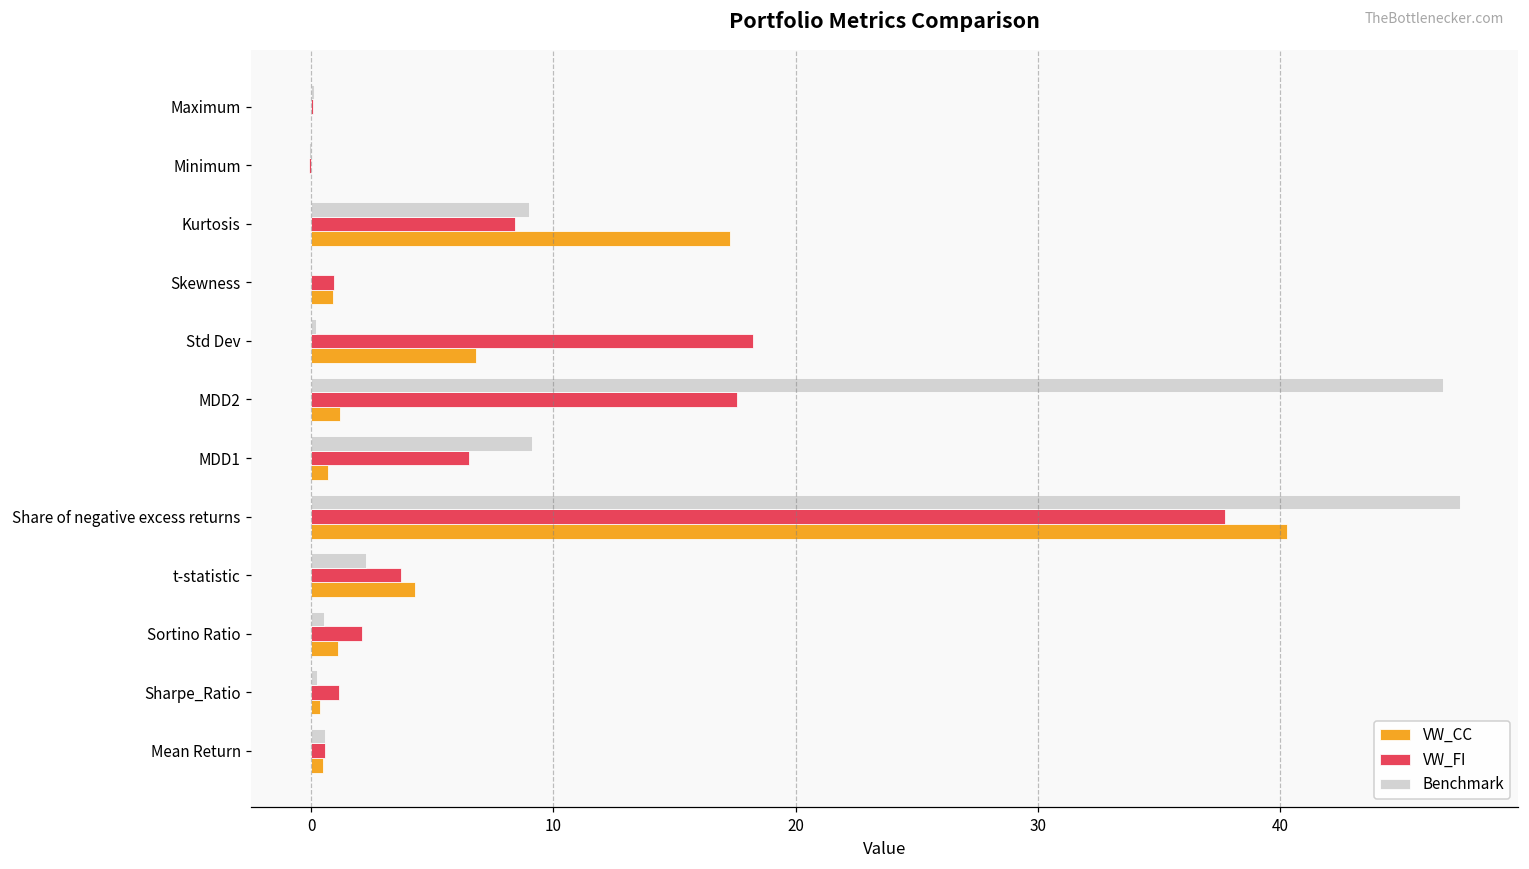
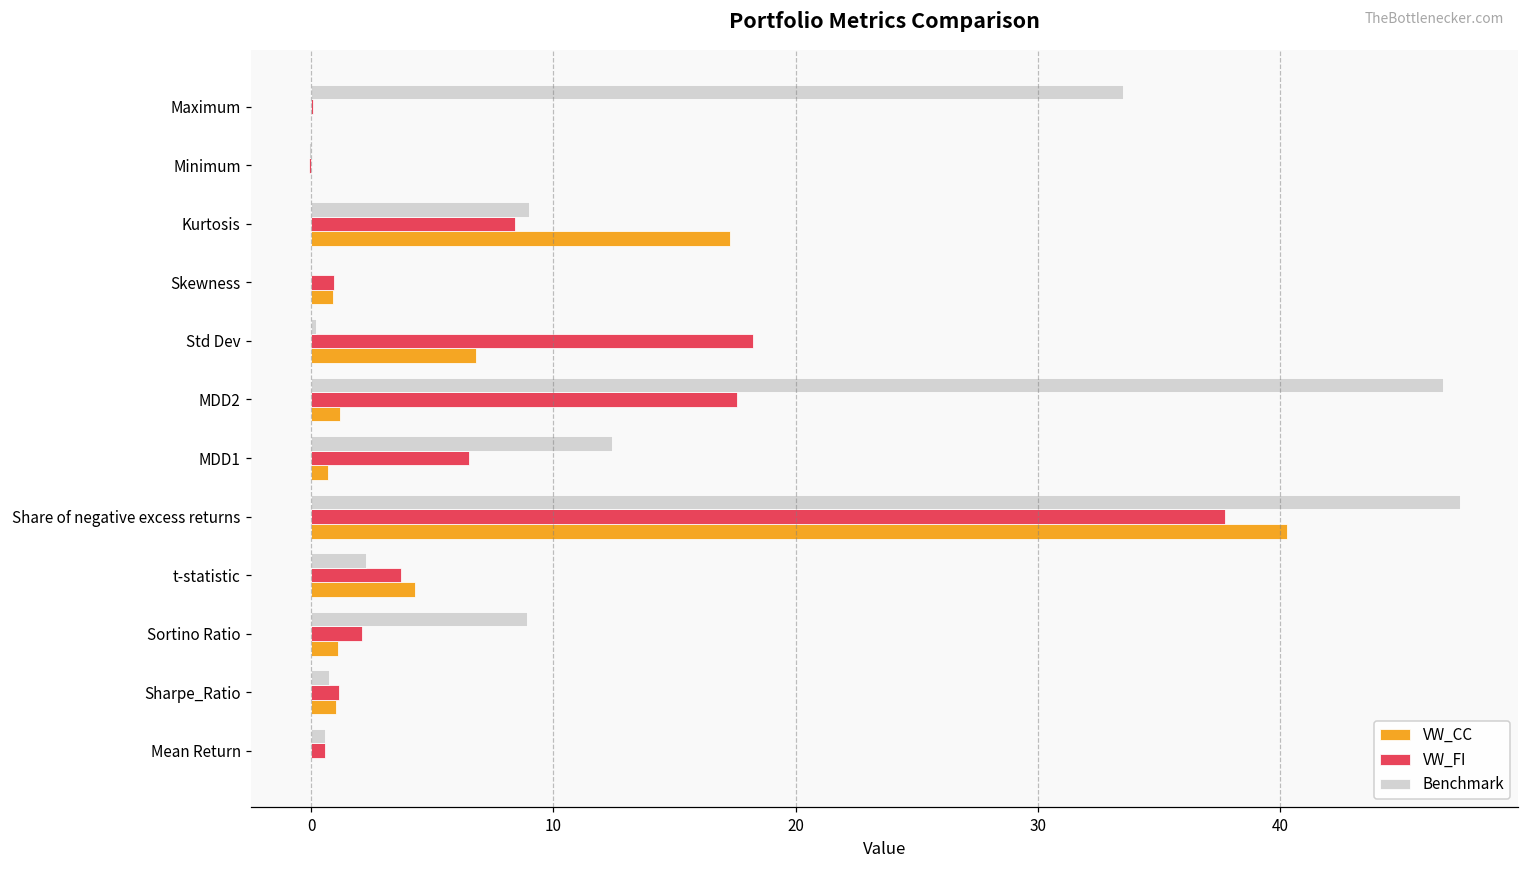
Benchmark, Maximum: 0.1 -> 33.5
Benchmark, MDD1: 9.1 -> 12.4
Benchmark, Sortino Ratio: 0.5 -> 8.9
Benchmark, Sharpe_Ratio: 0.2 -> 0.8
VW_CC, Sharpe_Ratio: 0.4 -> 1.0
VW_CC, Mean Return: 0.5 -> 0.0
